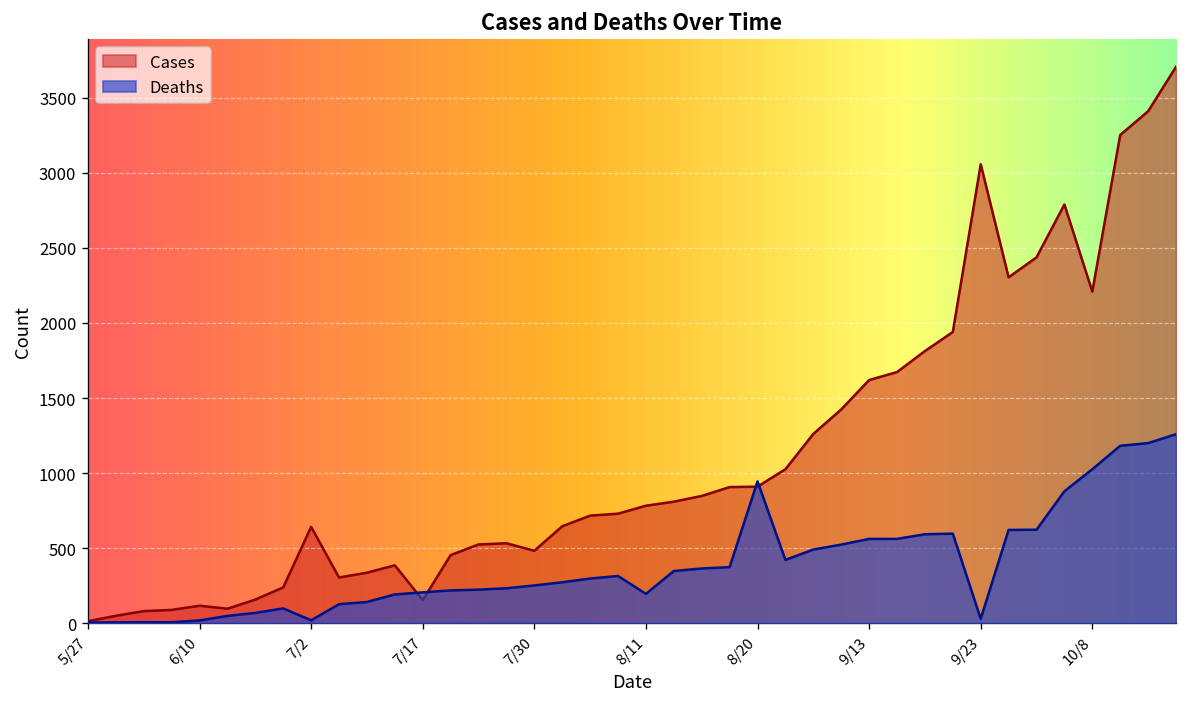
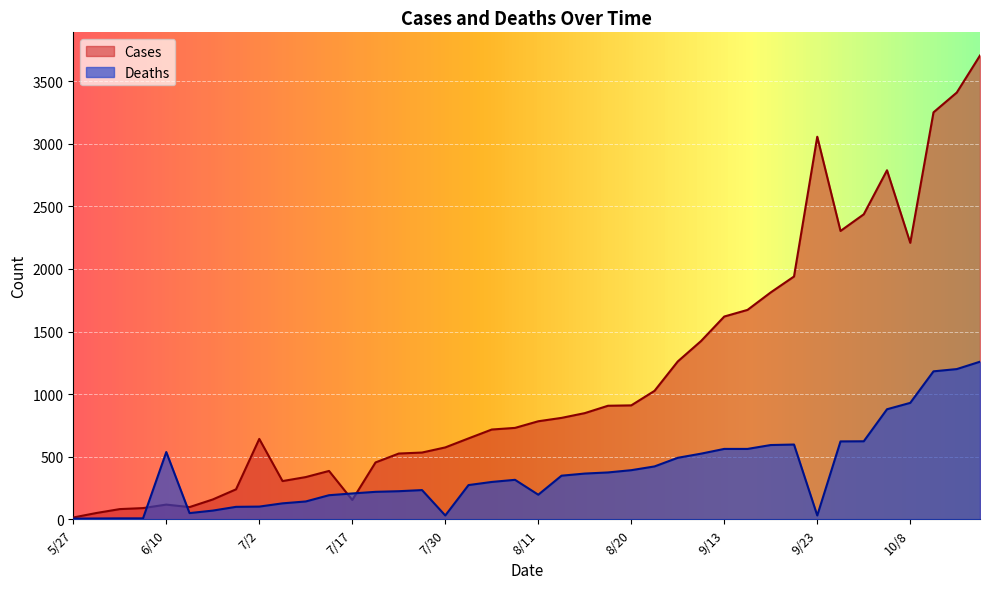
Deaths, 6/10: 20 -> 540
Deaths, 7/2: 20 -> 100
Cases, 7/30: 480 -> 570
Deaths, 7/30: 250 -> 30
Deaths, 8/20: 950 -> 390
Deaths, 10/8: 1030 -> 930
